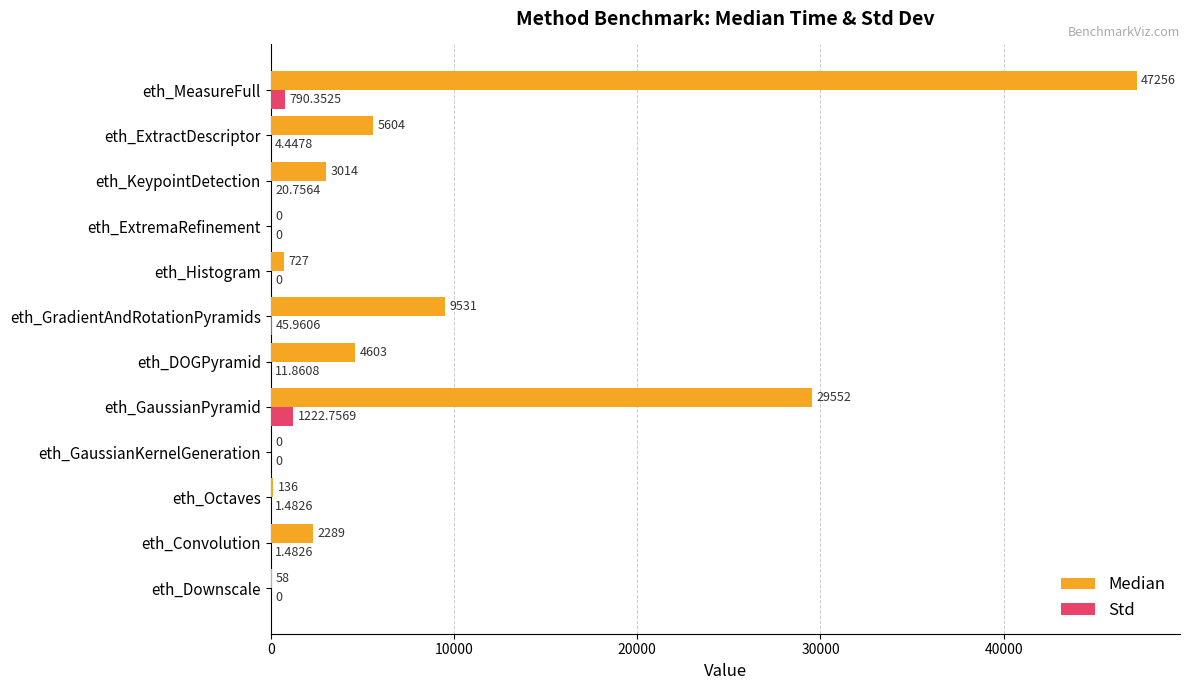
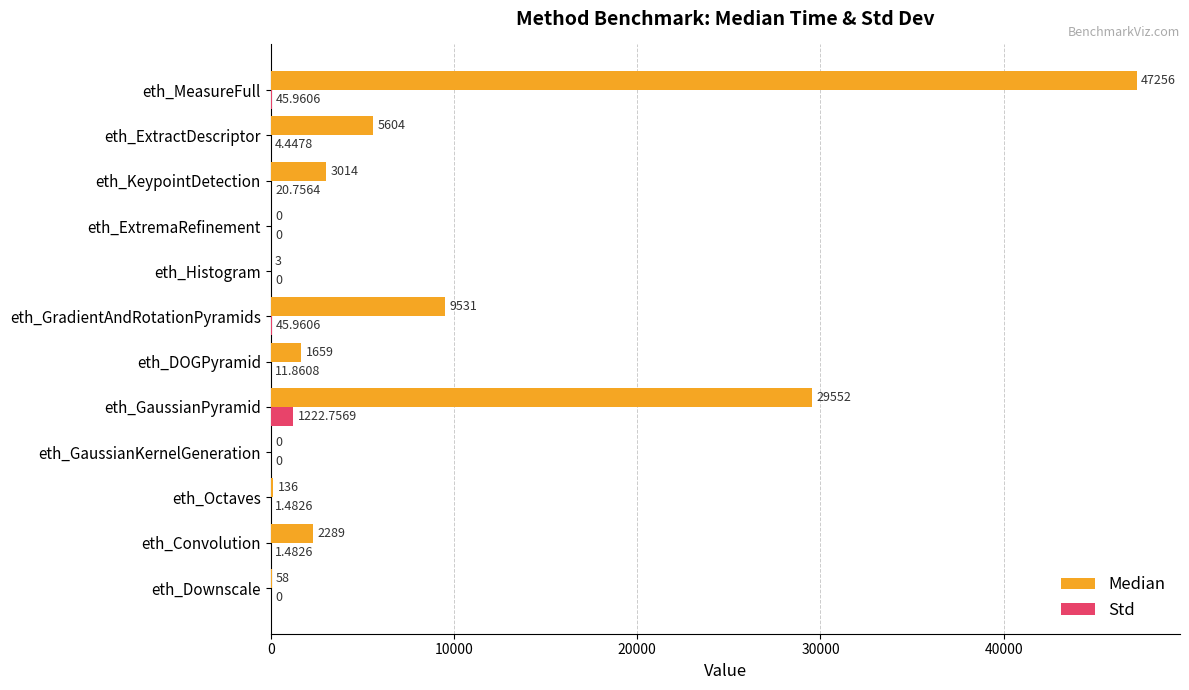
Std, eth_MeasureFull: 790.3525 -> 45.9606
Median, eth_Histogram: 727 -> 3
Median, eth_DOGPyramid: 4603 -> 1659
